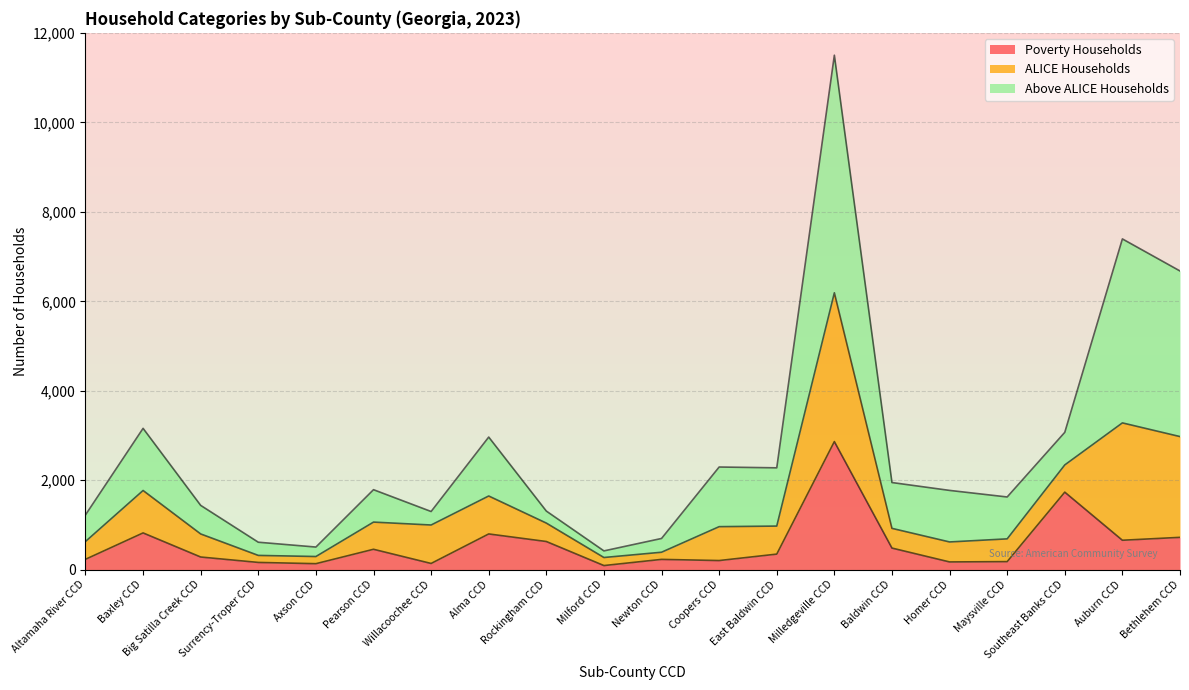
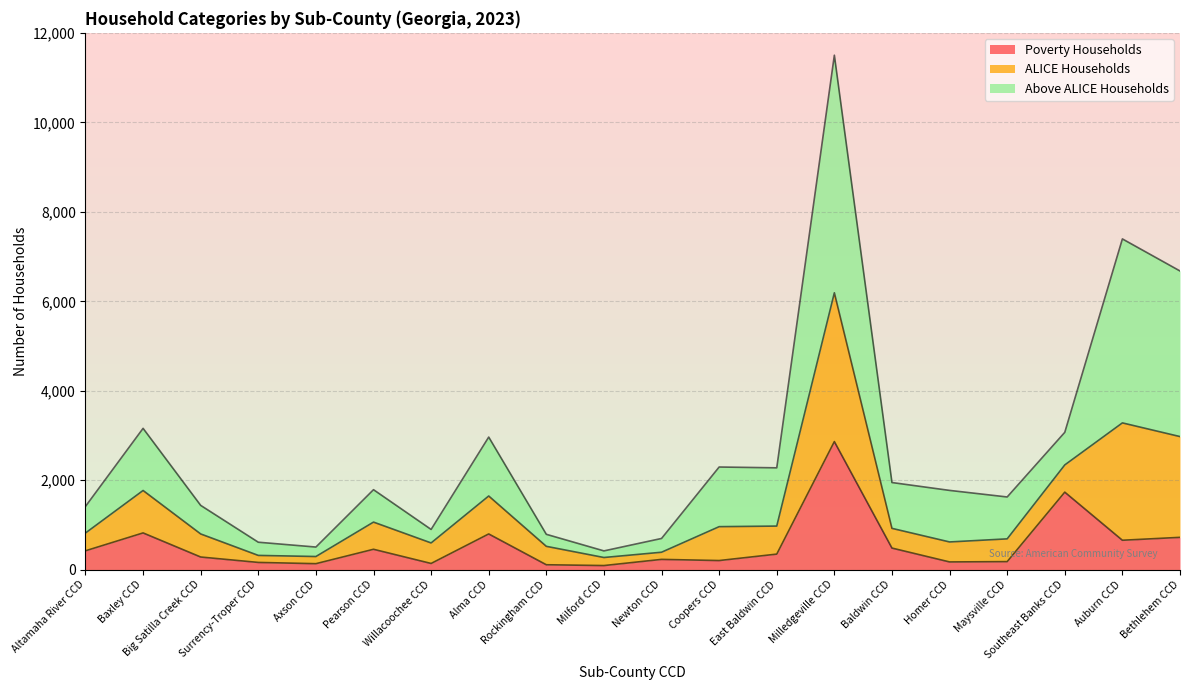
Poverty Households, Altamaha River CCD: 200 -> 400
ALICE Households, Willacoochee CCD: 900 -> 500
Poverty Households, Rockingham CCD: 600 -> 100
